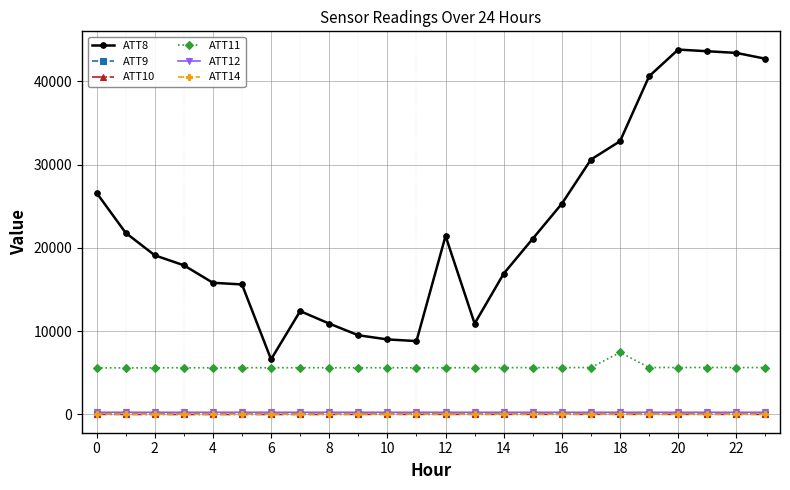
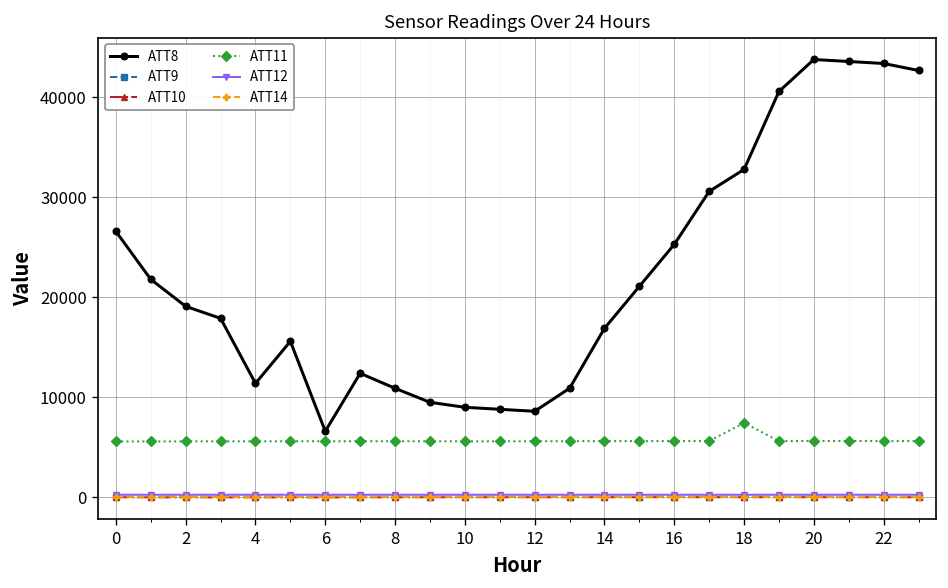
ATT8, 4: 16000 -> 11000
ATT8, 12: 21000 -> 9000
